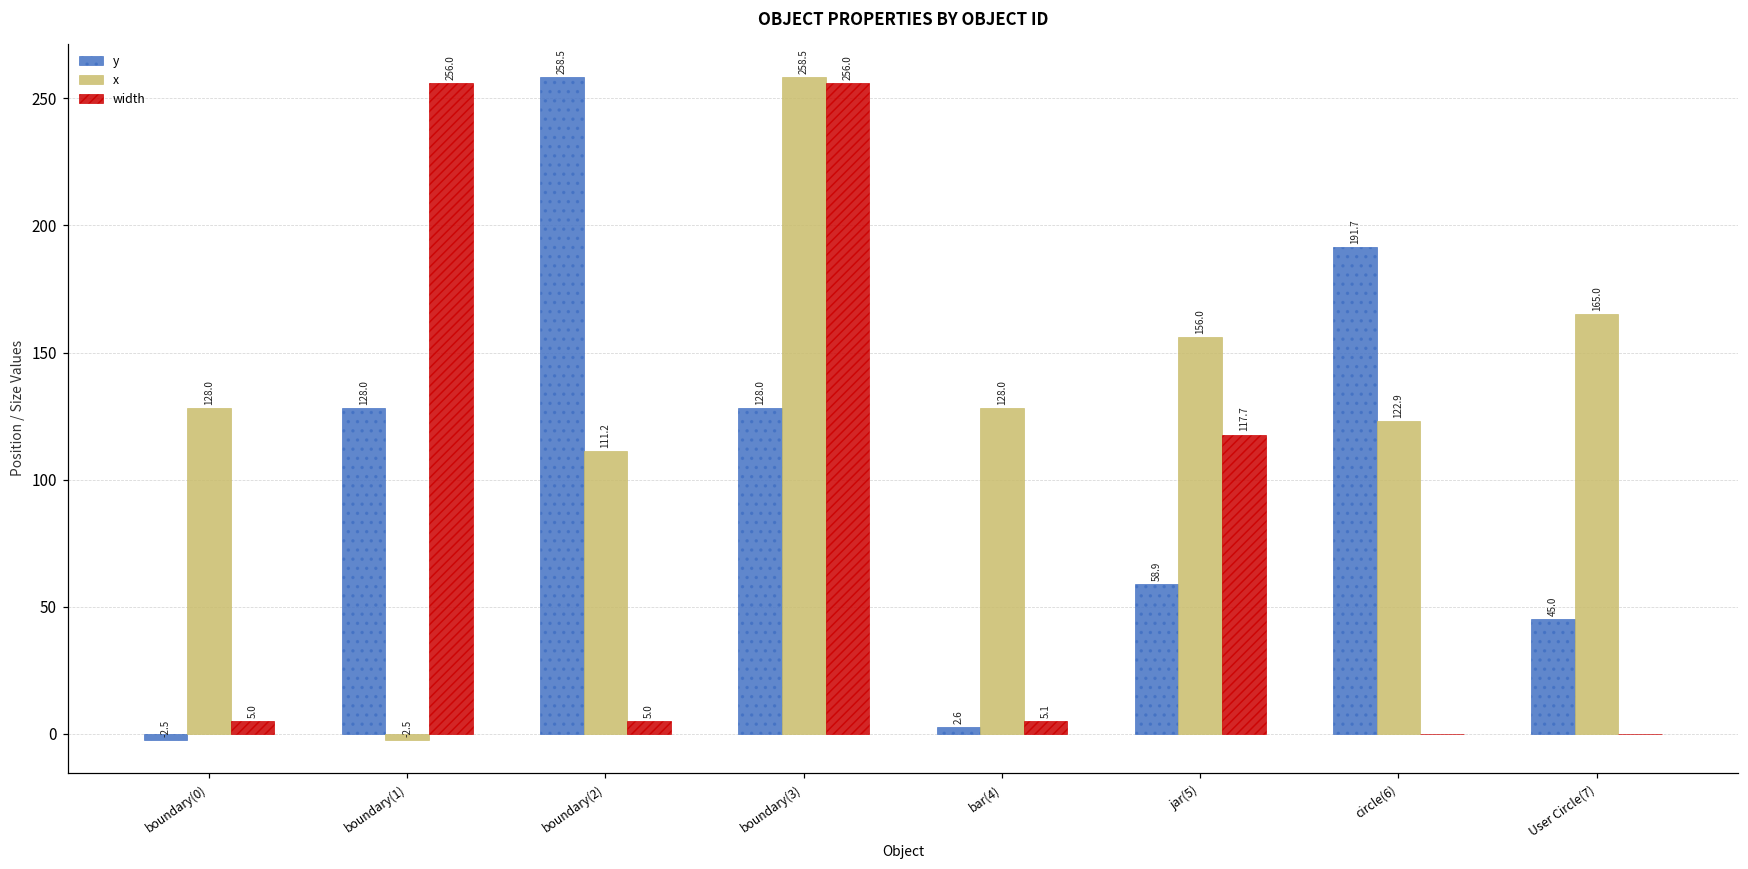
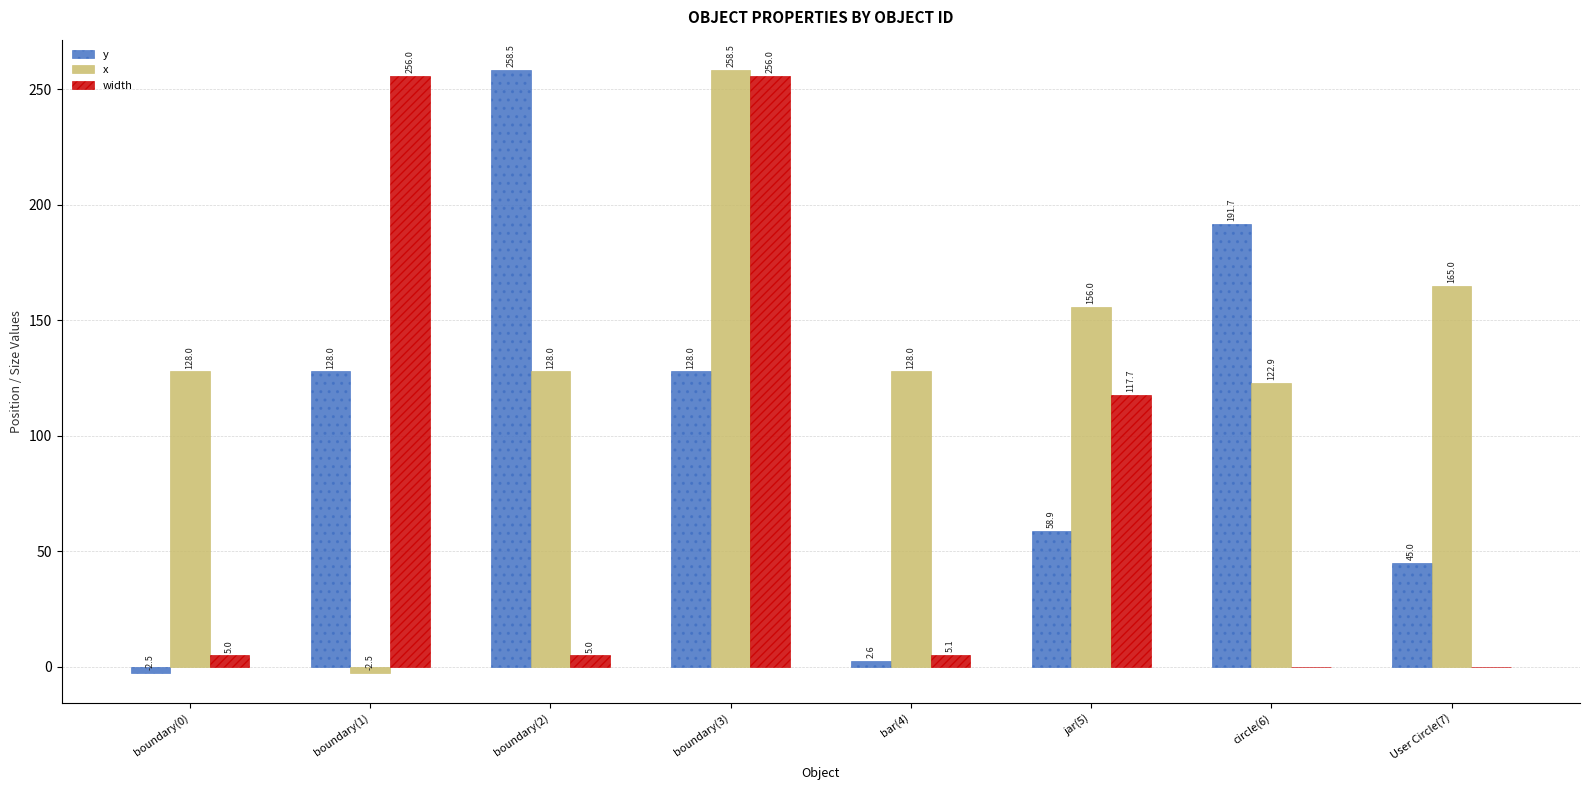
x, boundary(2): 111.2 -> 128.0
